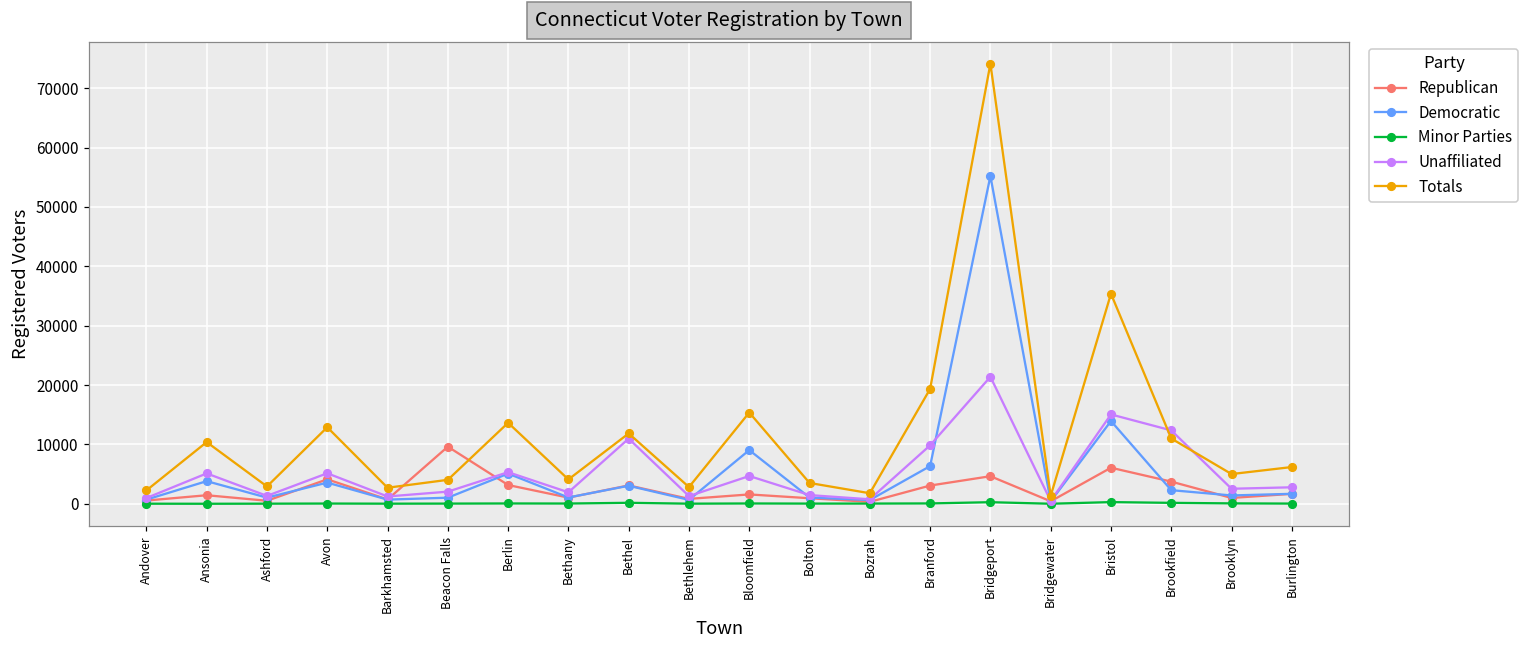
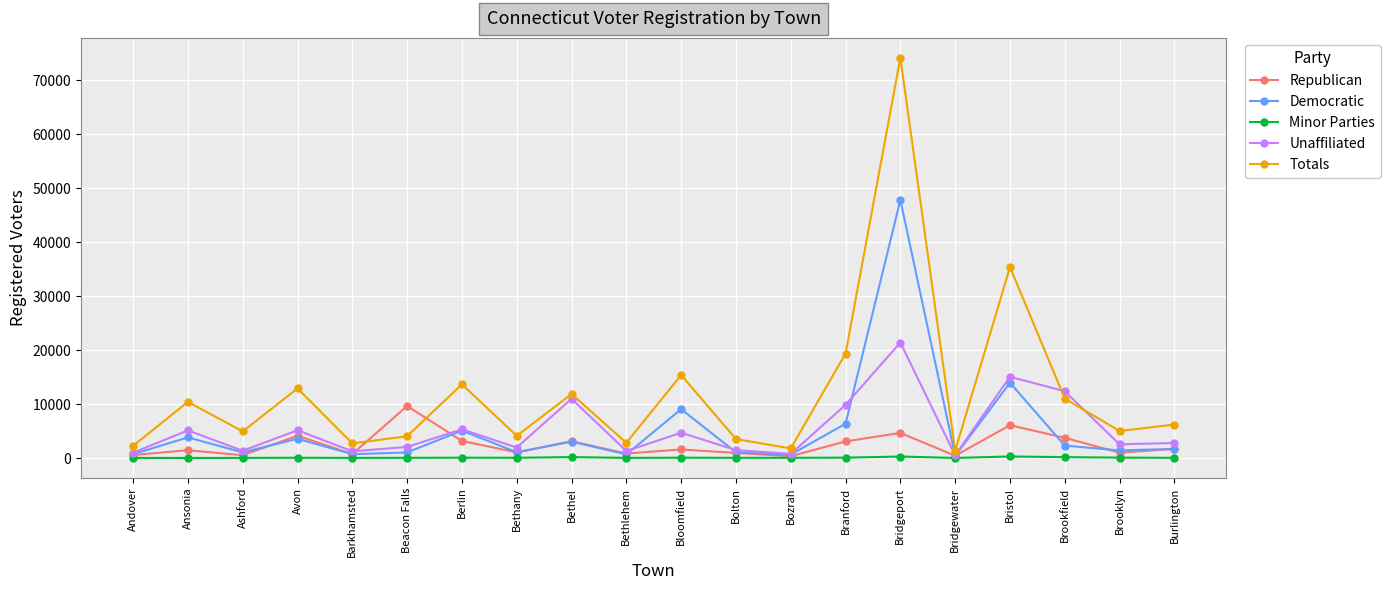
Totals, Ashford: 3000 -> 5000
Democratic, Bridgeport: 55000 -> 48000
